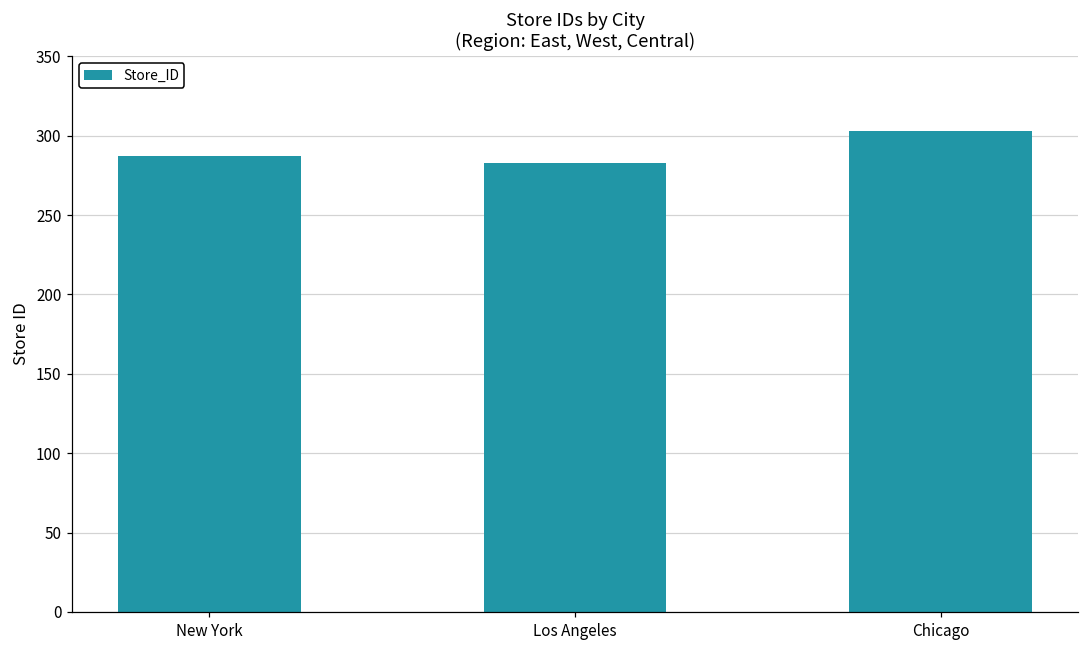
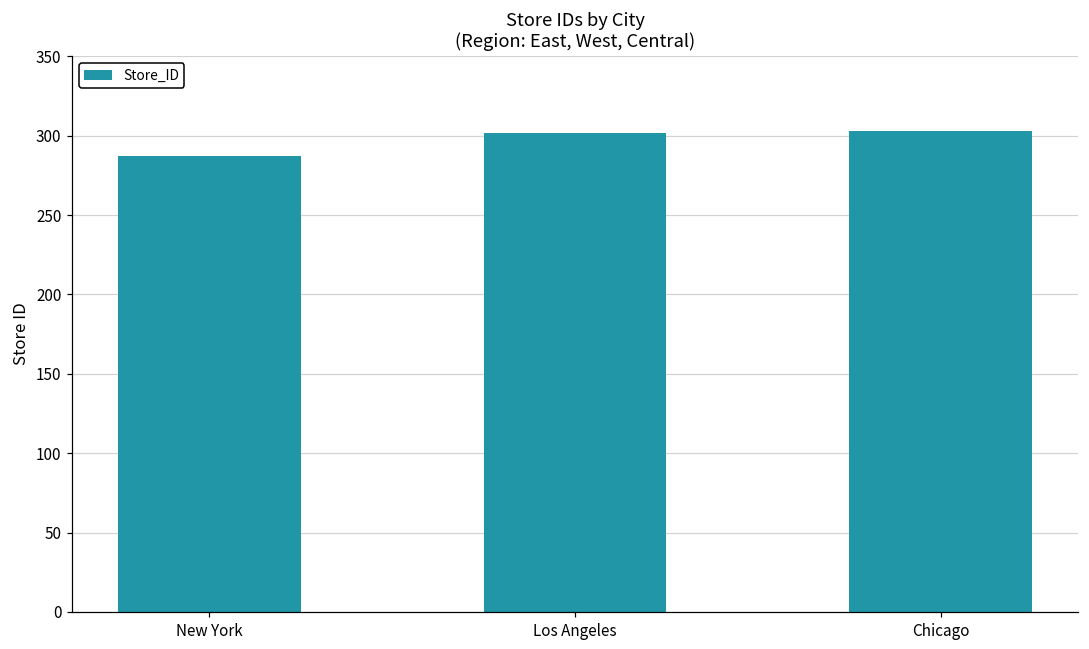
Los Angeles: 283 -> 302
